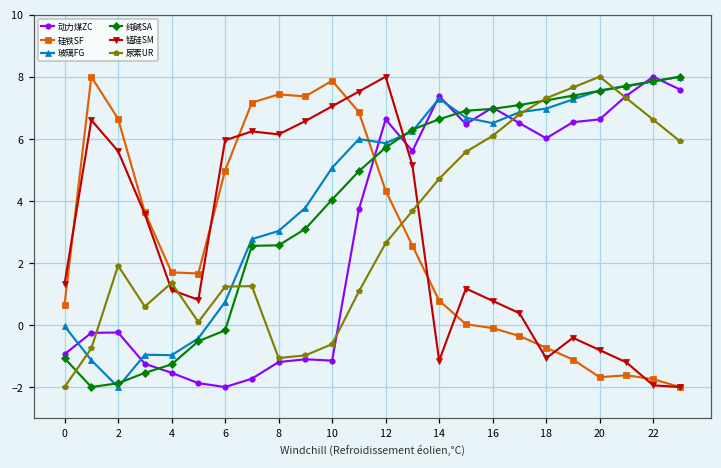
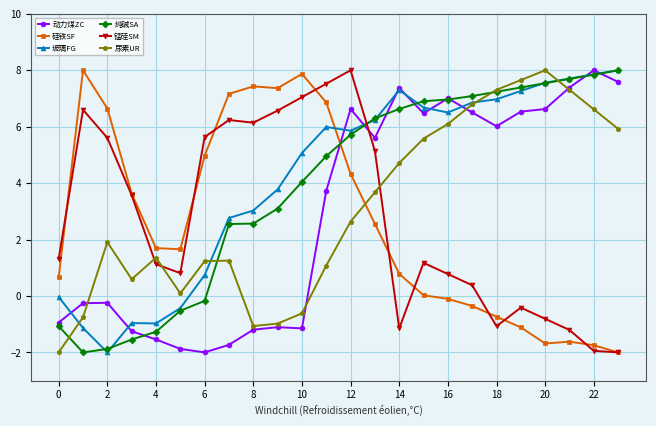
锰硅SM, 6: 6.0 -> 5.6
